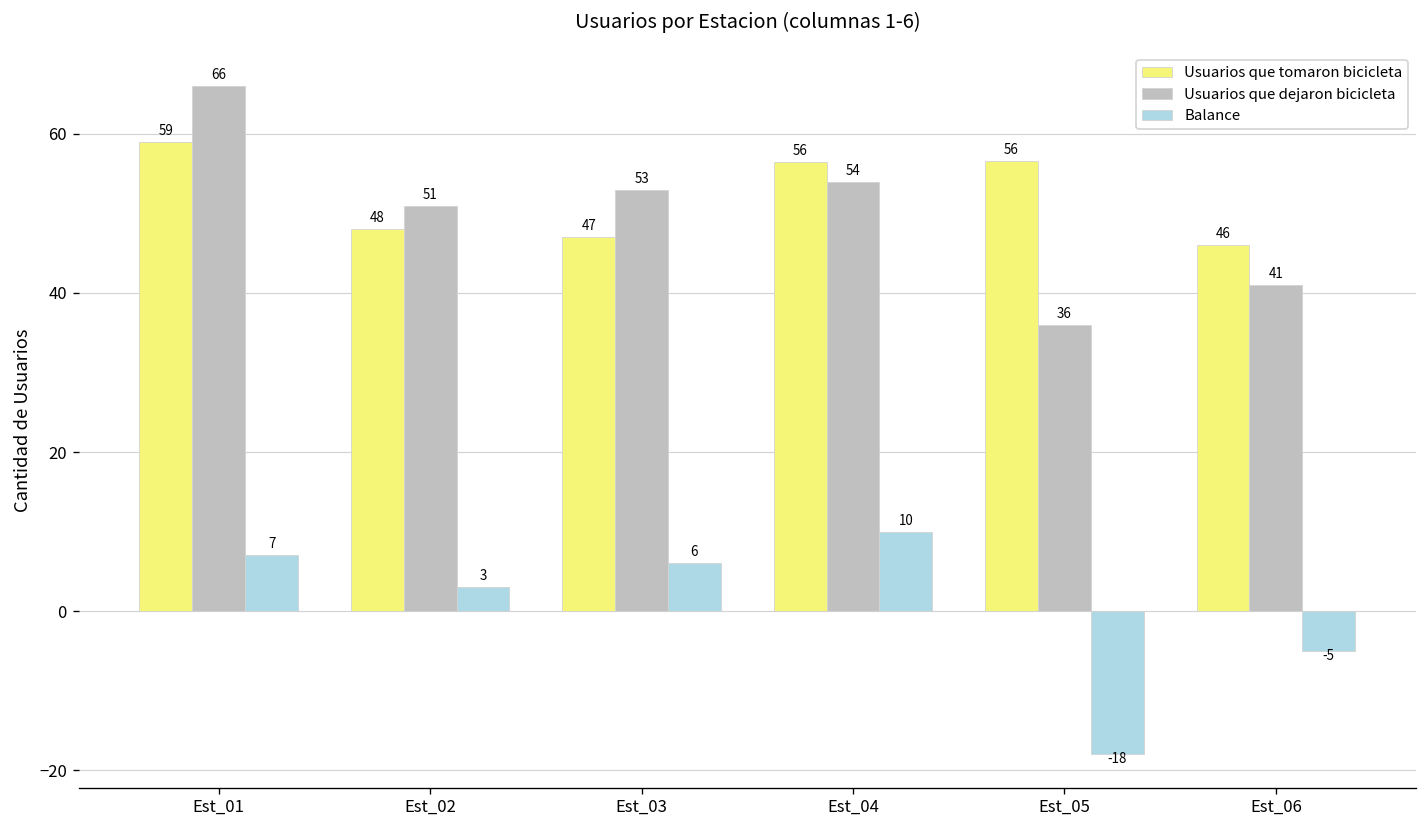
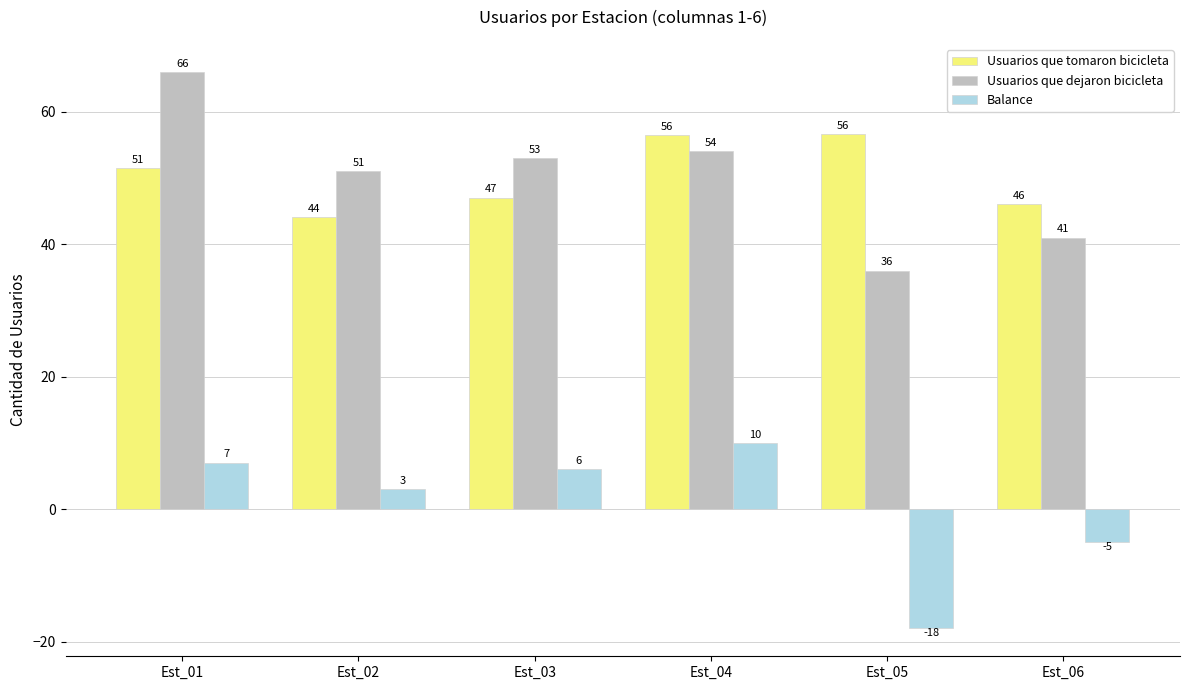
Usuarios que tomaron bicicleta, Est_01: 59 -> 51
Usuarios que tomaron bicicleta, Est_02: 48 -> 44
